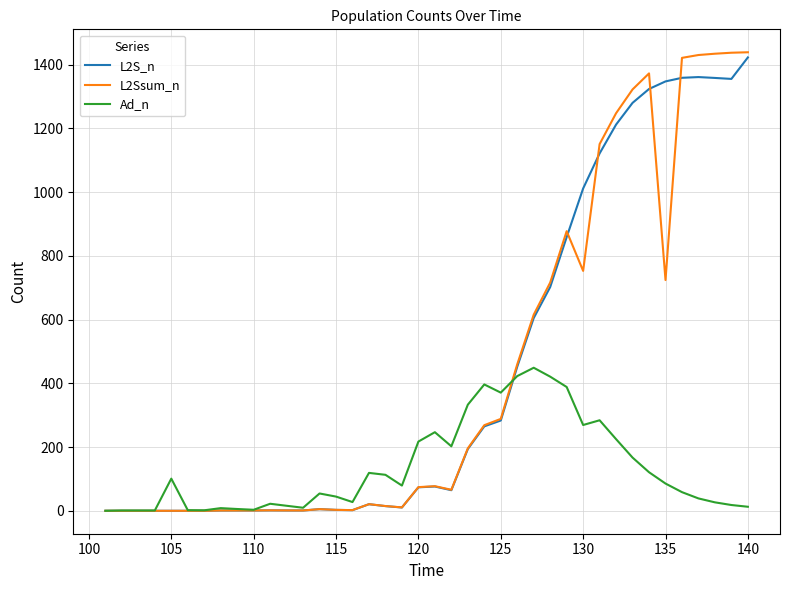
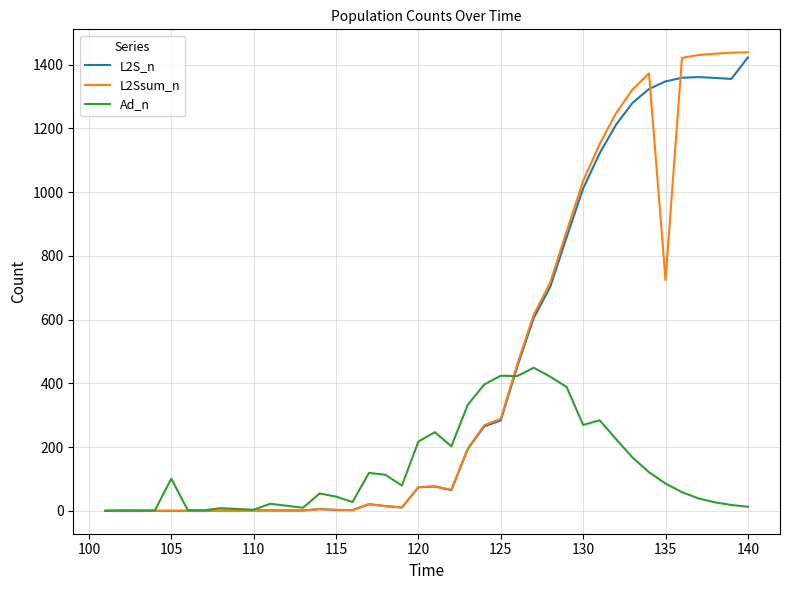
Ad_n, 125: 370 -> 420
L2Ssum_n, 130: 750 -> 1040
